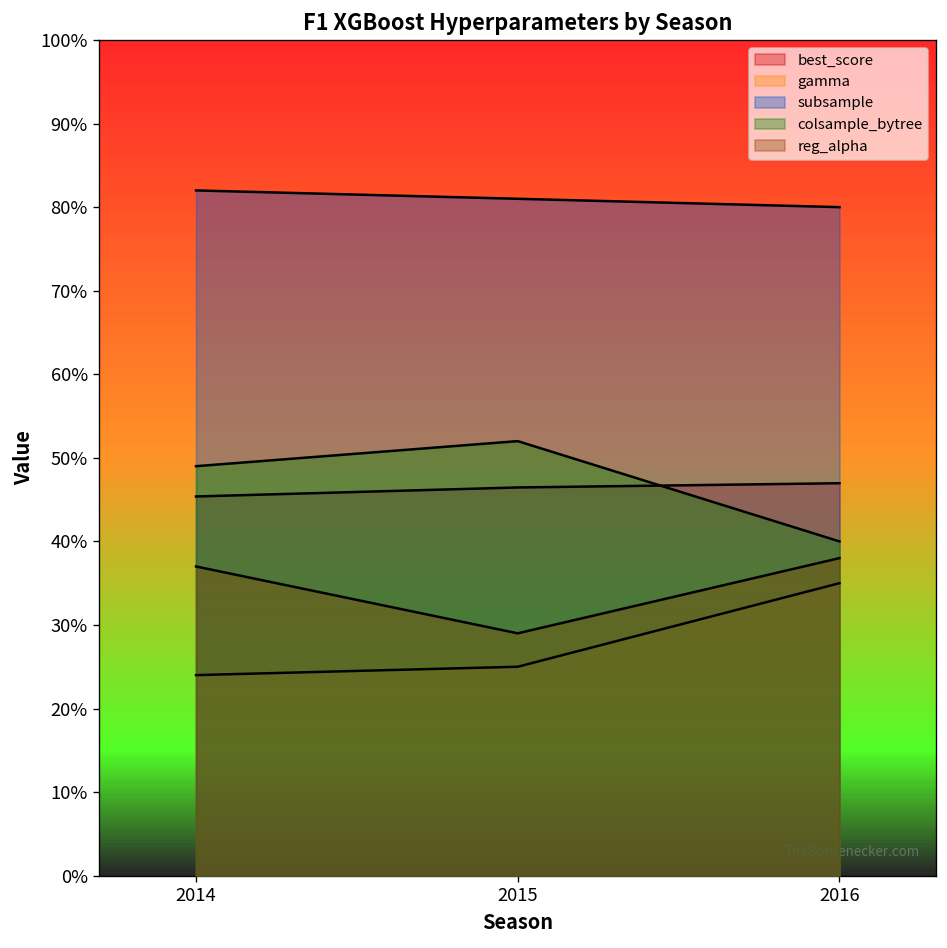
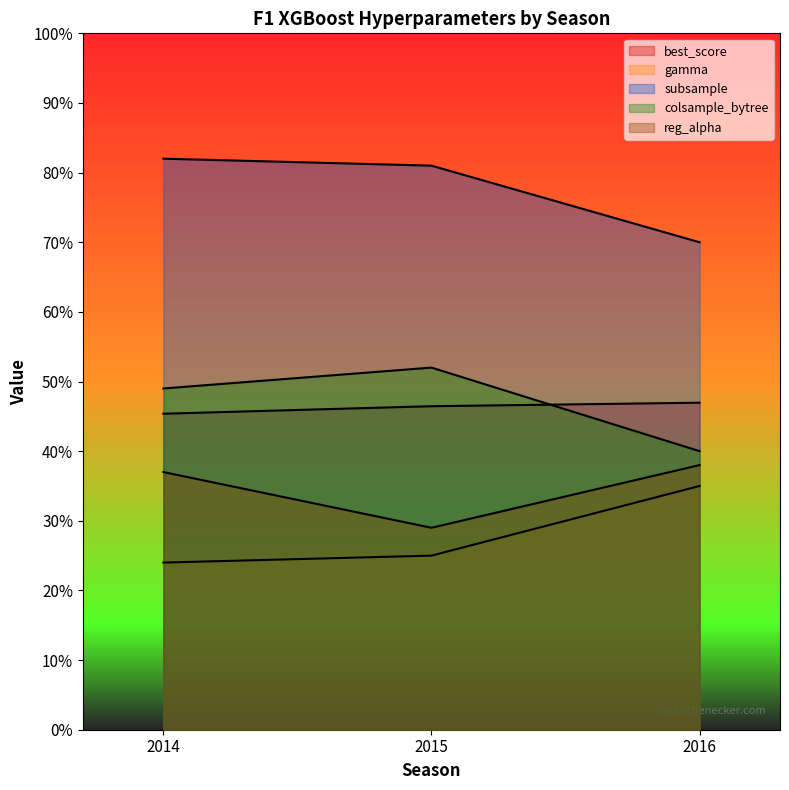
subsample, 2016: 80% -> 70%
